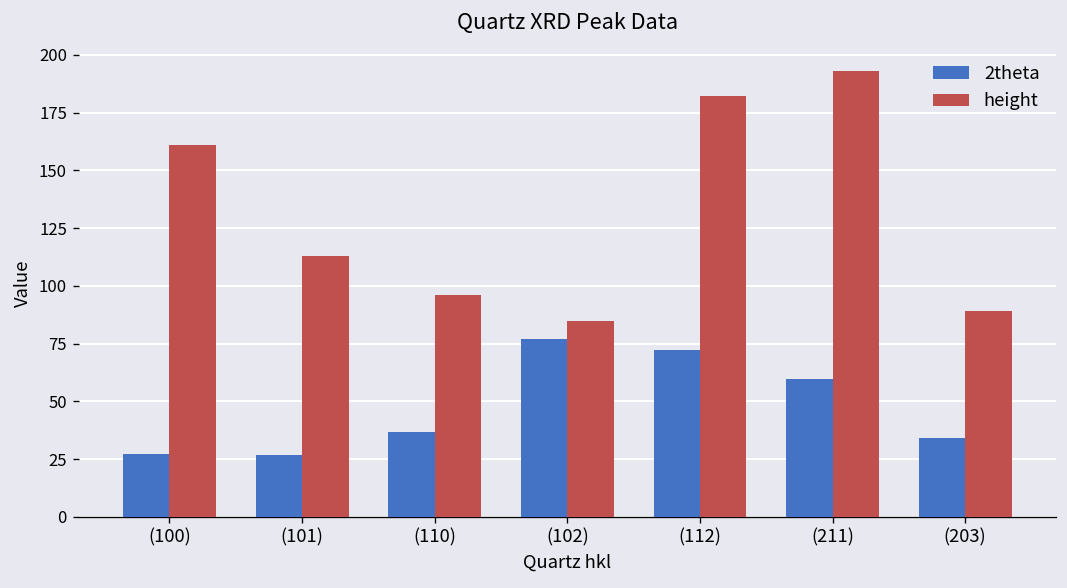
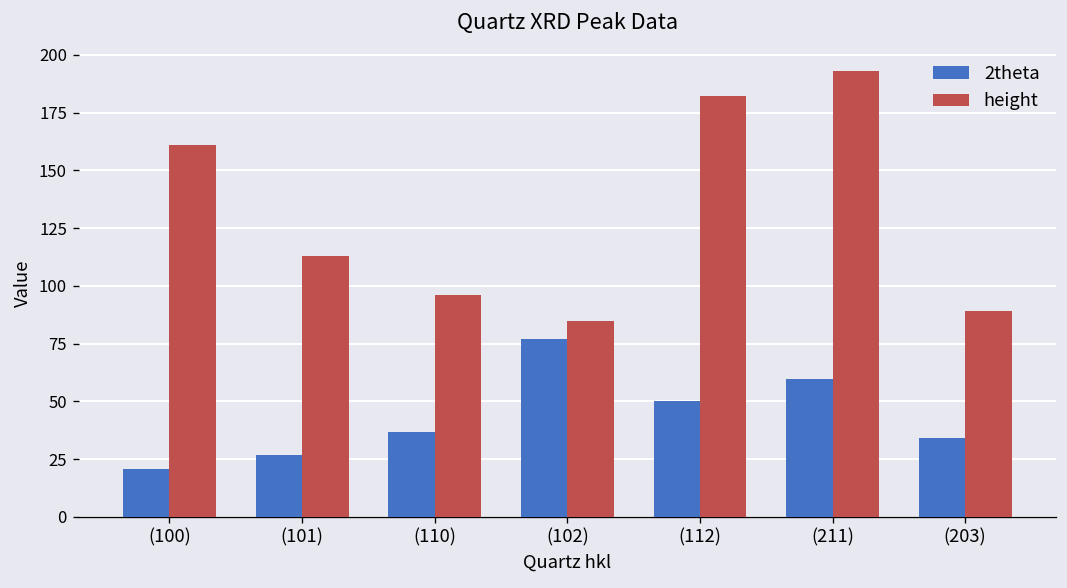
2theta, (100): 27 -> 21
2theta, (112): 72 -> 50
